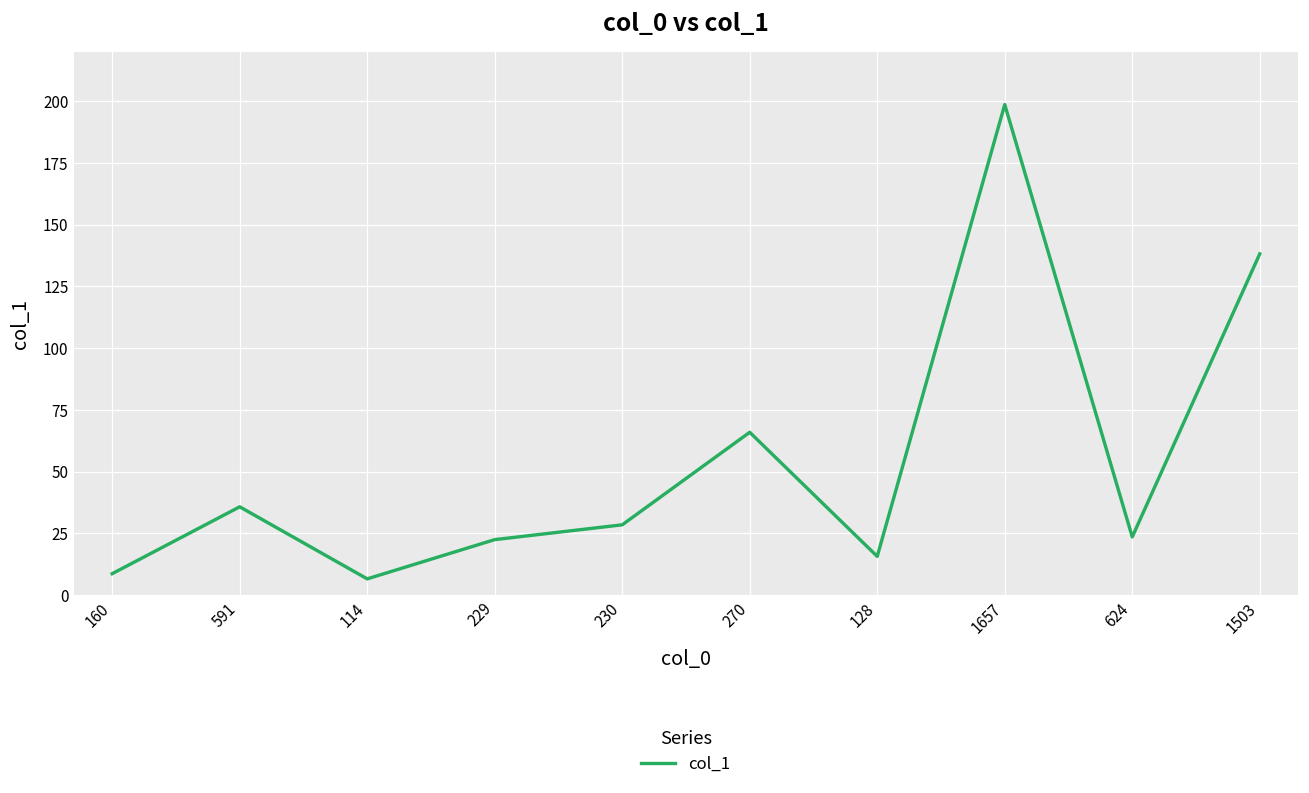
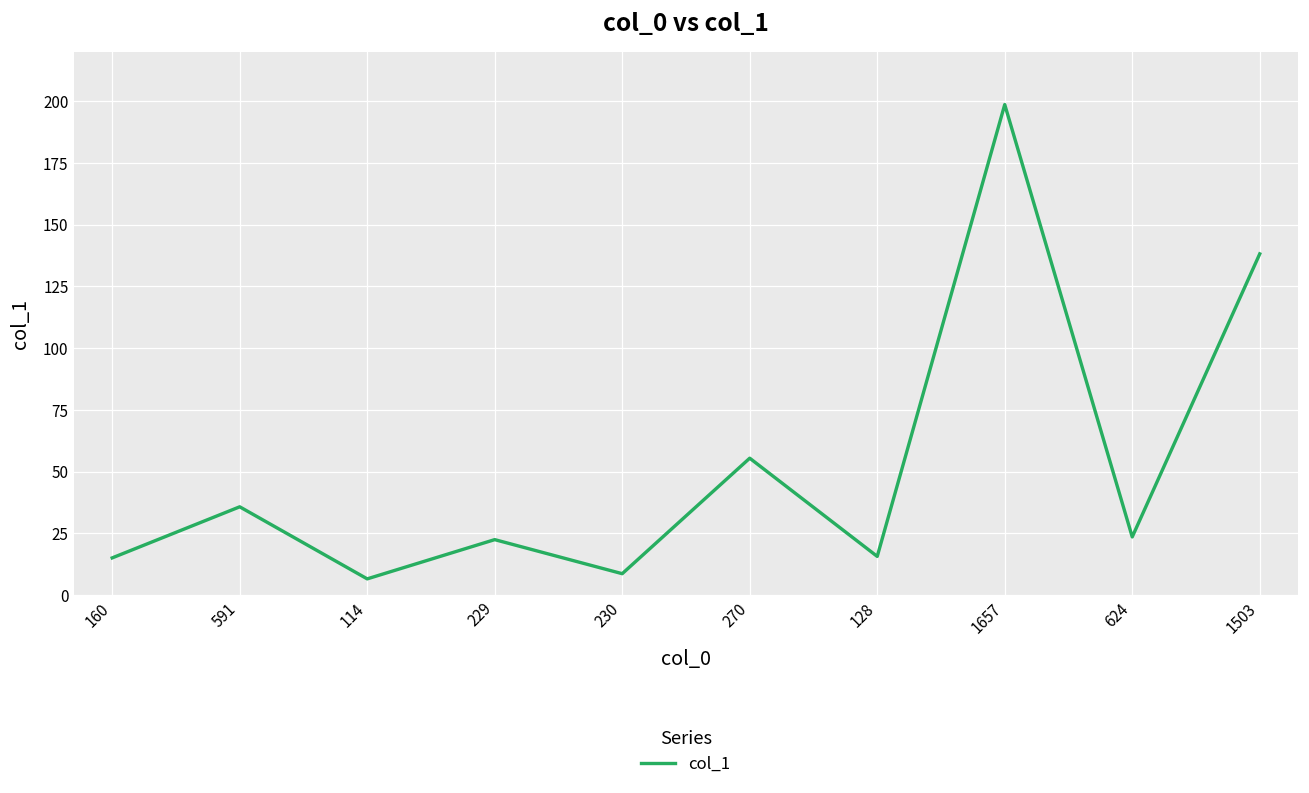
160: 9 -> 15
230: 28 -> 9
270: 66 -> 55
